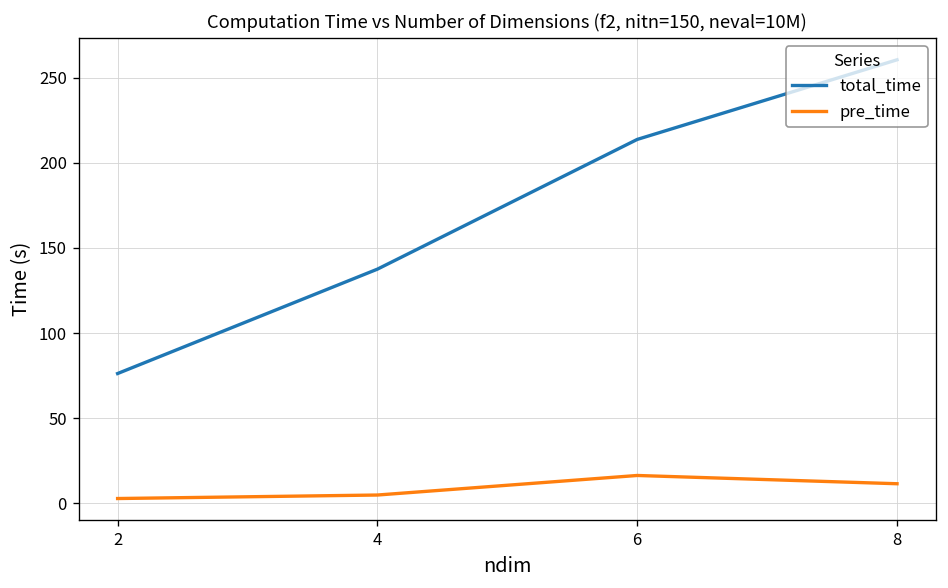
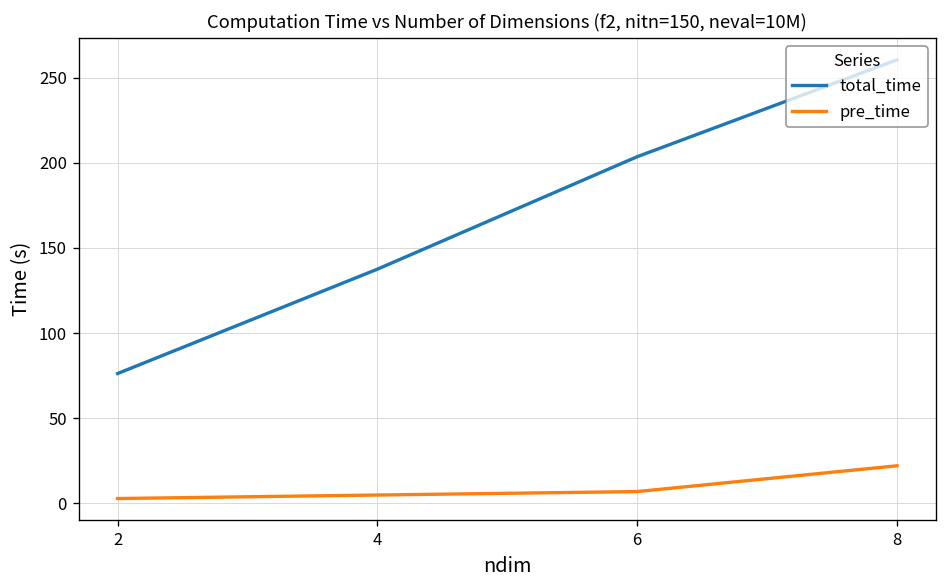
total_time, 6: 214 -> 204
pre_time, 6: 16 -> 7
pre_time, 8: 12 -> 22
